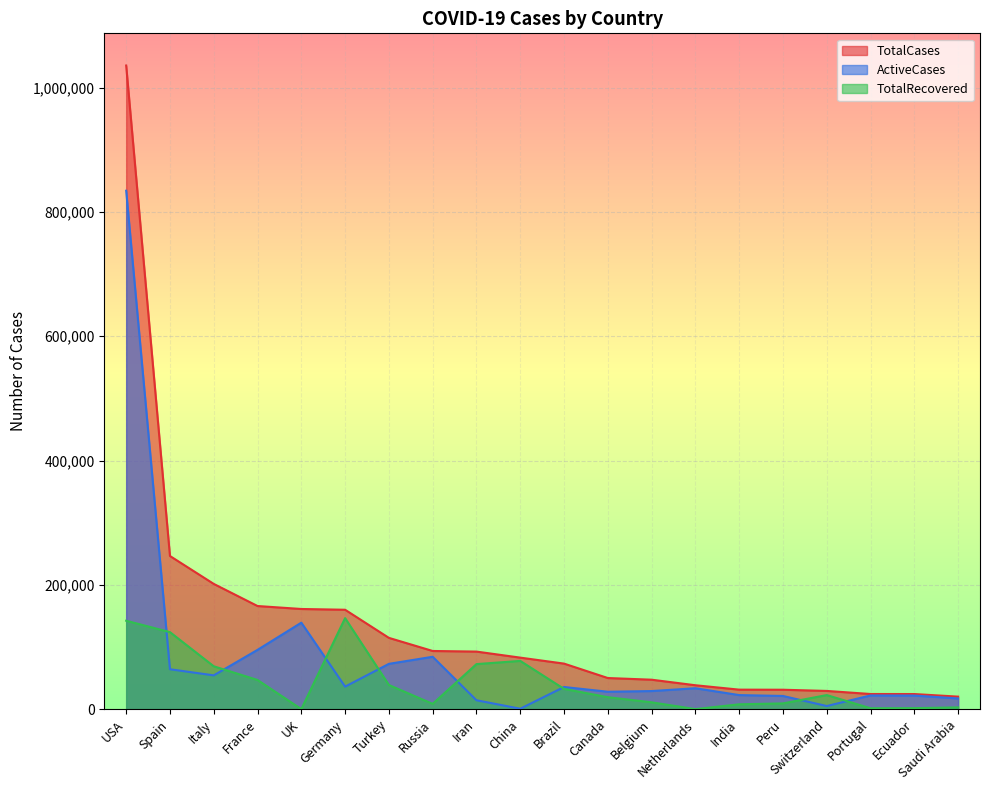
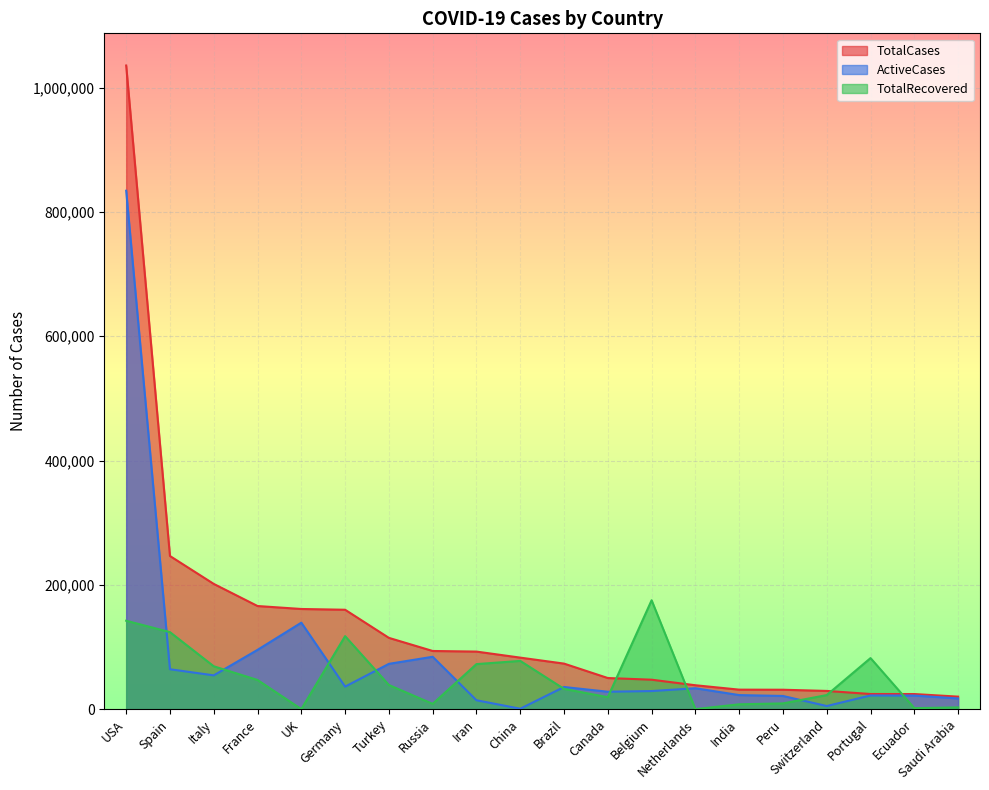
TotalRecovered, Germany: 150,000 -> 120,000
TotalRecovered, Belgium: 10,000 -> 180,000
TotalRecovered, Portugal: 0 -> 80,000
